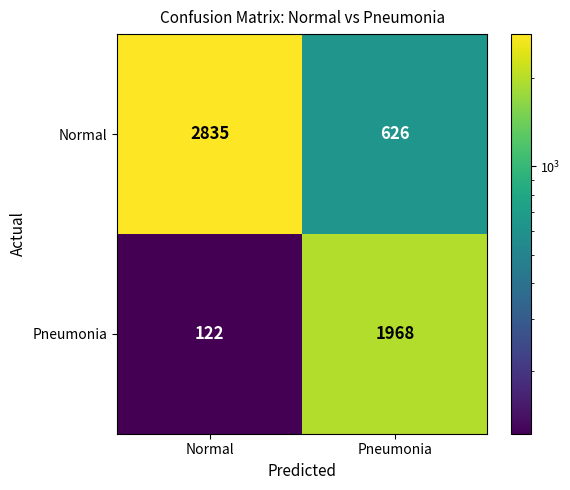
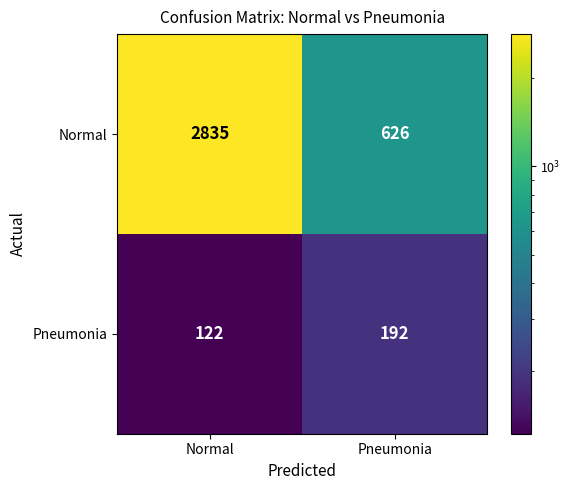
Pneumonia, Pneumonia: 1968 -> 192
